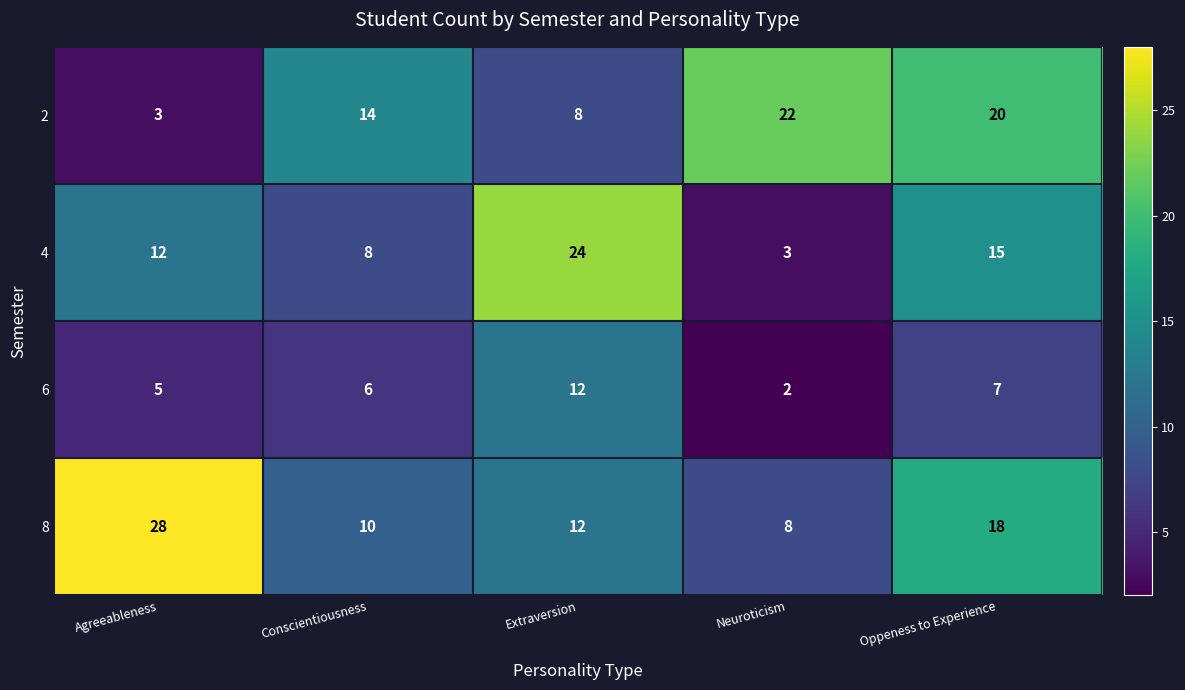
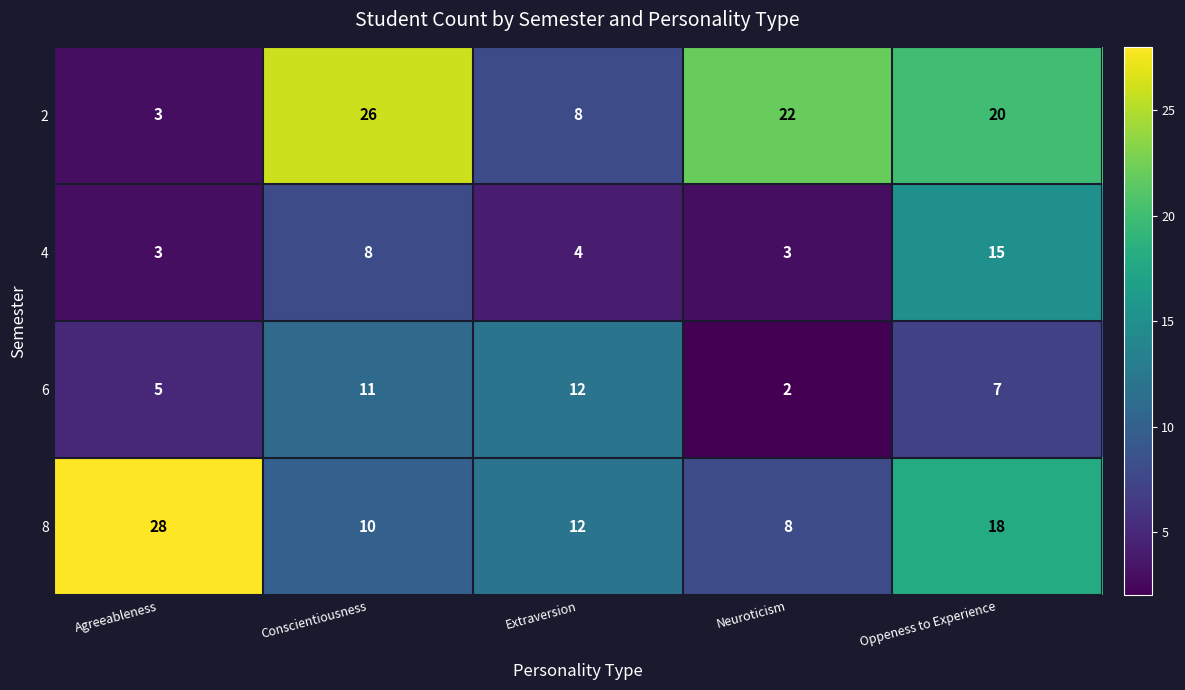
2, Conscientiousness: 14 -> 26
4, Agreeableness: 12 -> 3
4, Extraversion: 24 -> 4
6, Conscientiousness: 6 -> 11
